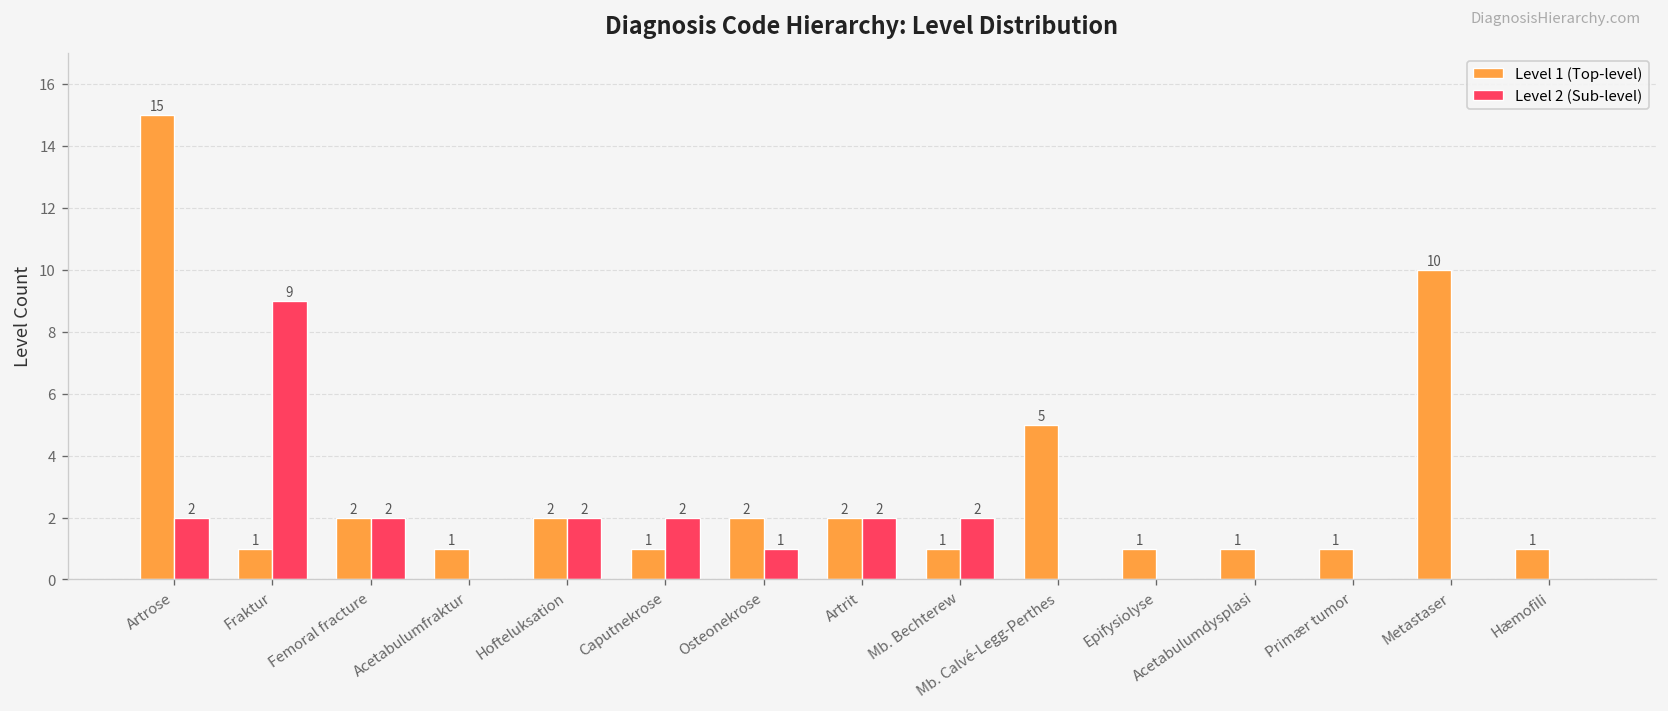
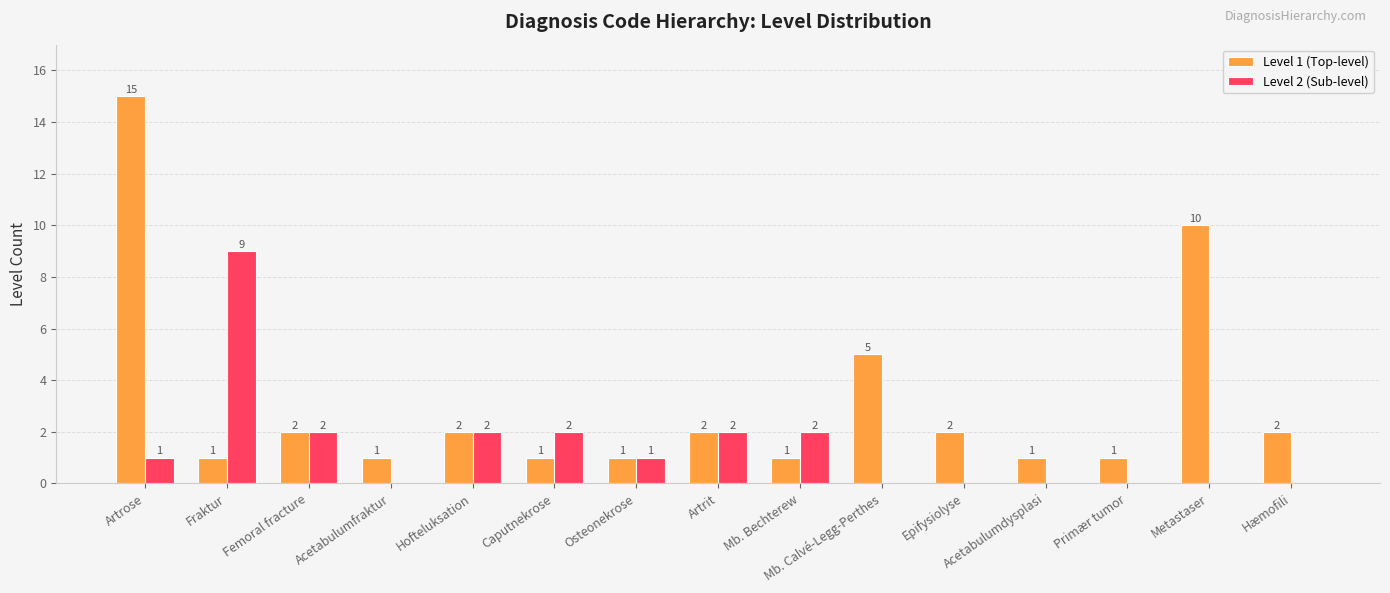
Level 2 (Sub-level), Artrose: 2 -> 1
Level 1 (Top-level), Osteonekrose: 2 -> 1
Level 1 (Top-level), Epifysiolyse: 1 -> 2
Level 1 (Top-level), Hæmofili: 1 -> 2
